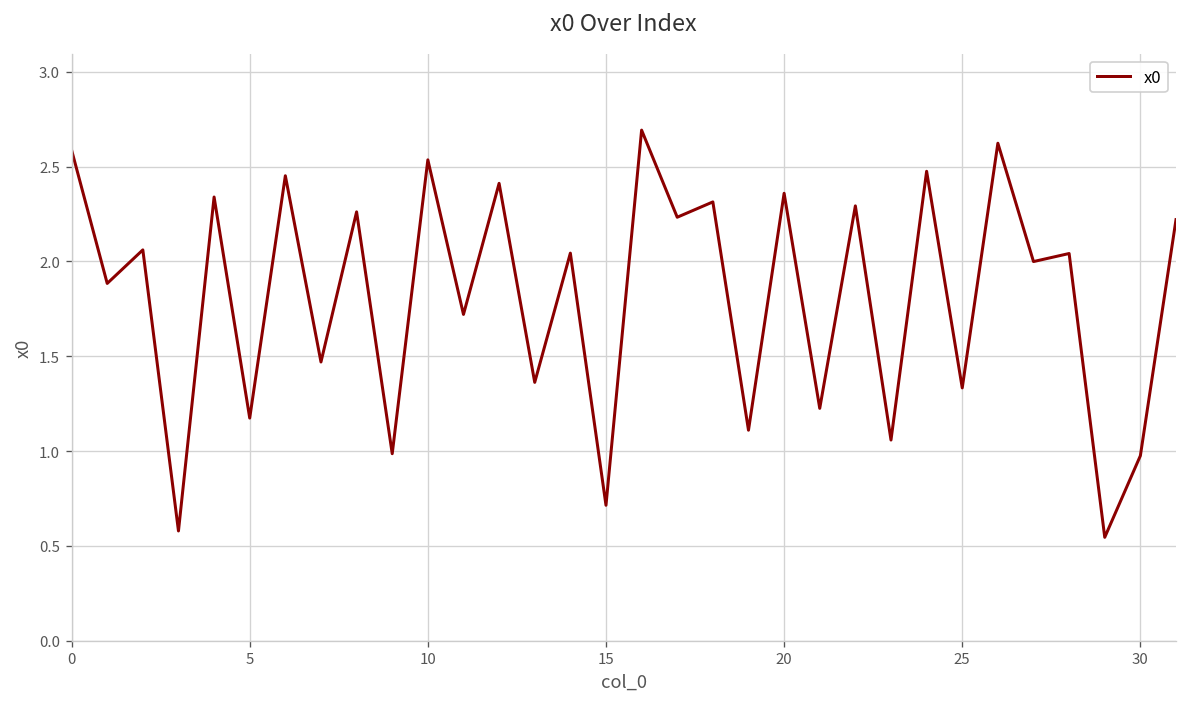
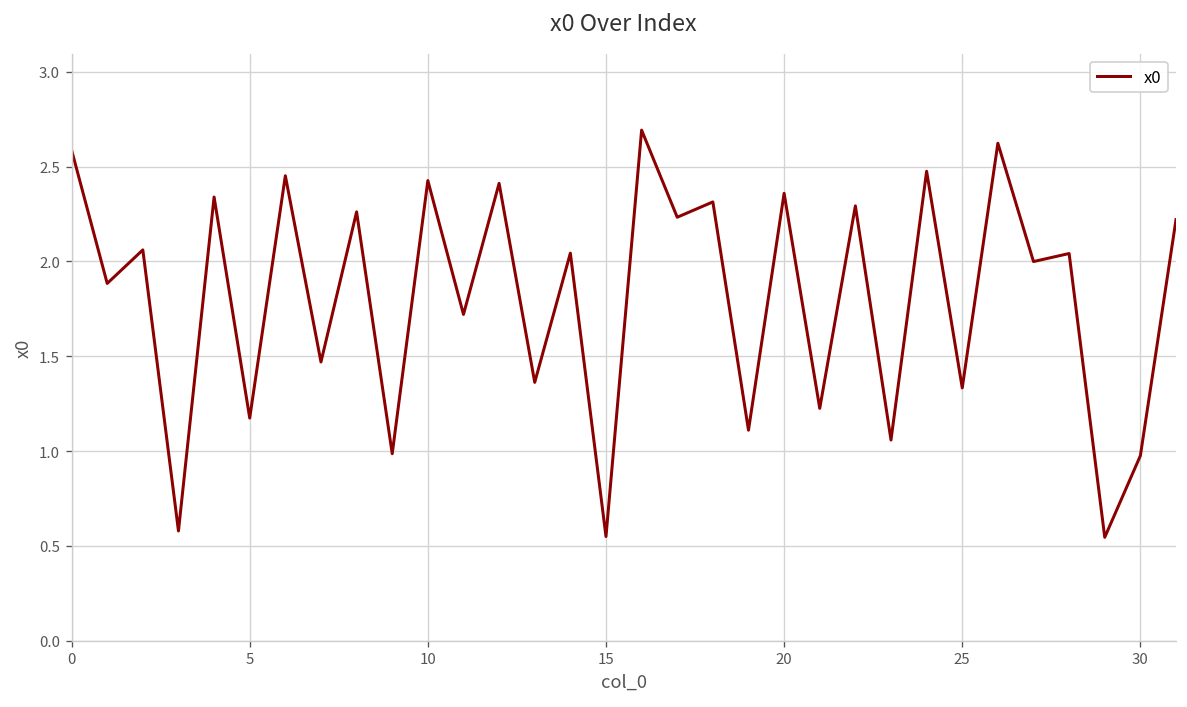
10: 2.54 -> 2.43
15: 0.71 -> 0.55
